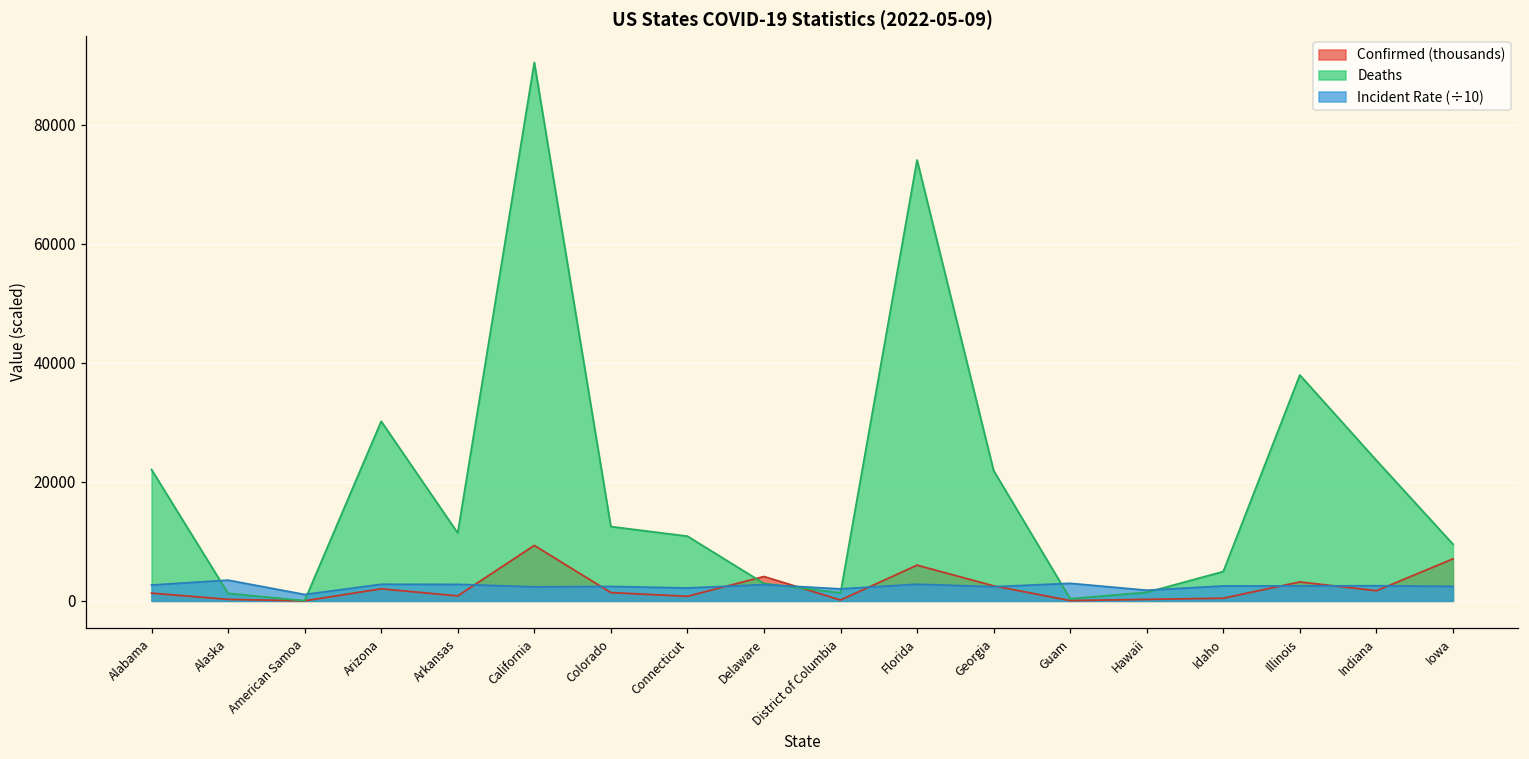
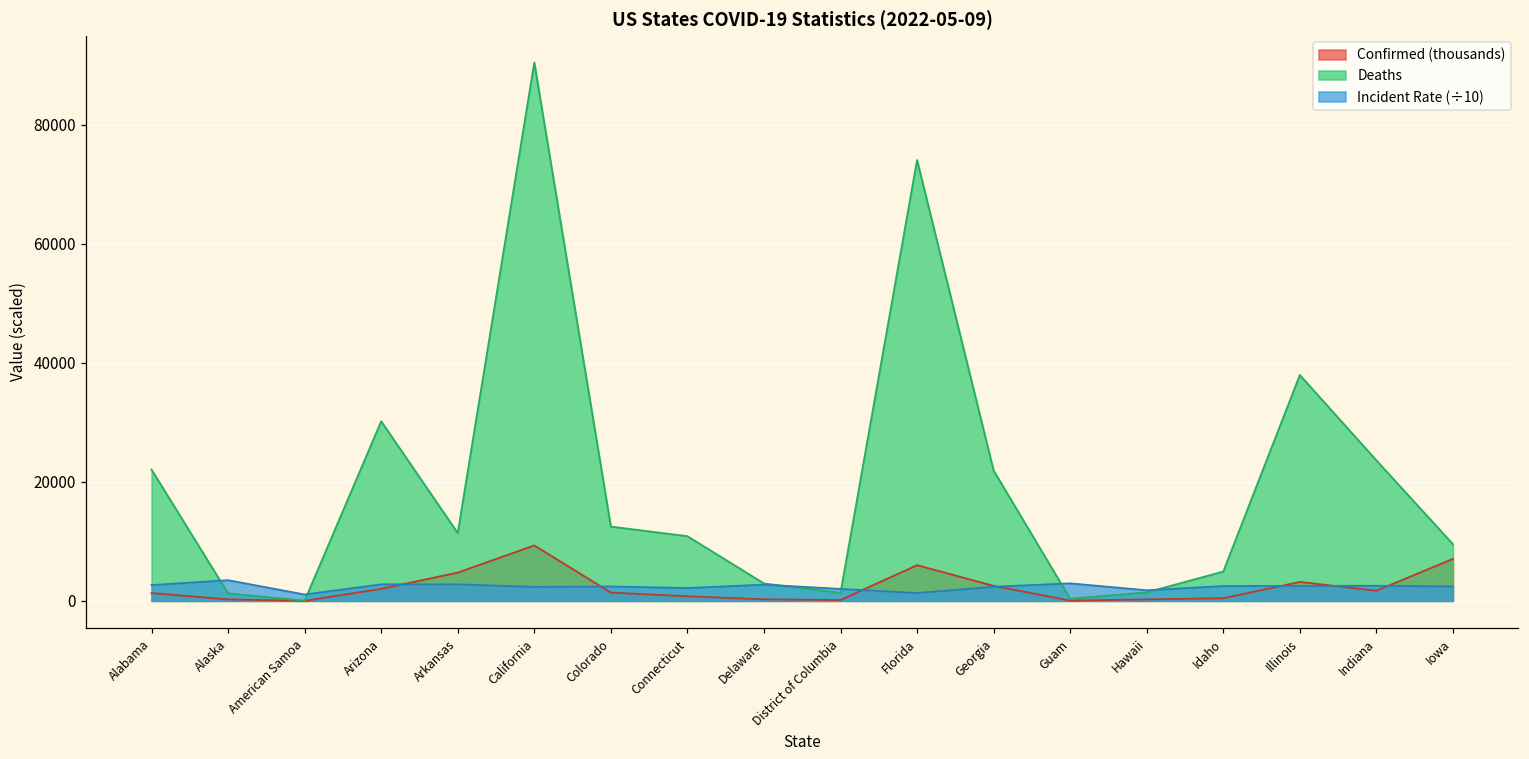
Confirmed (thousands), Arkansas: 1000 -> 5000
Confirmed (thousands), Delaware: 4000 -> 0
Incident Rate (÷10), Florida: 3000 -> 1000
